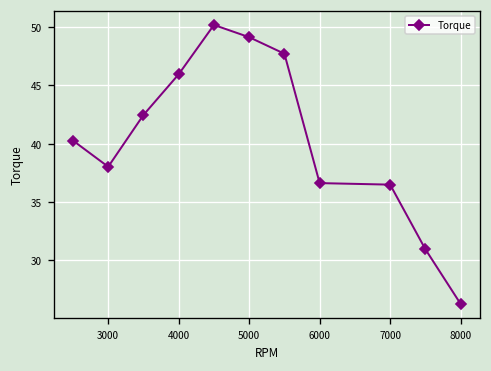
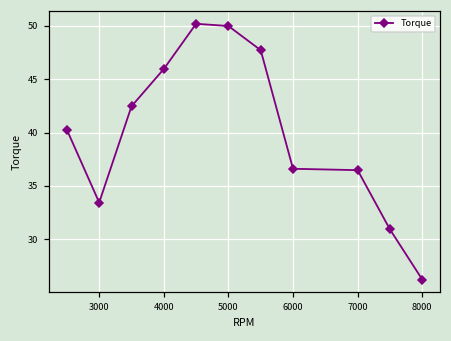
3000: 38 -> 33
5000: 49 -> 50
